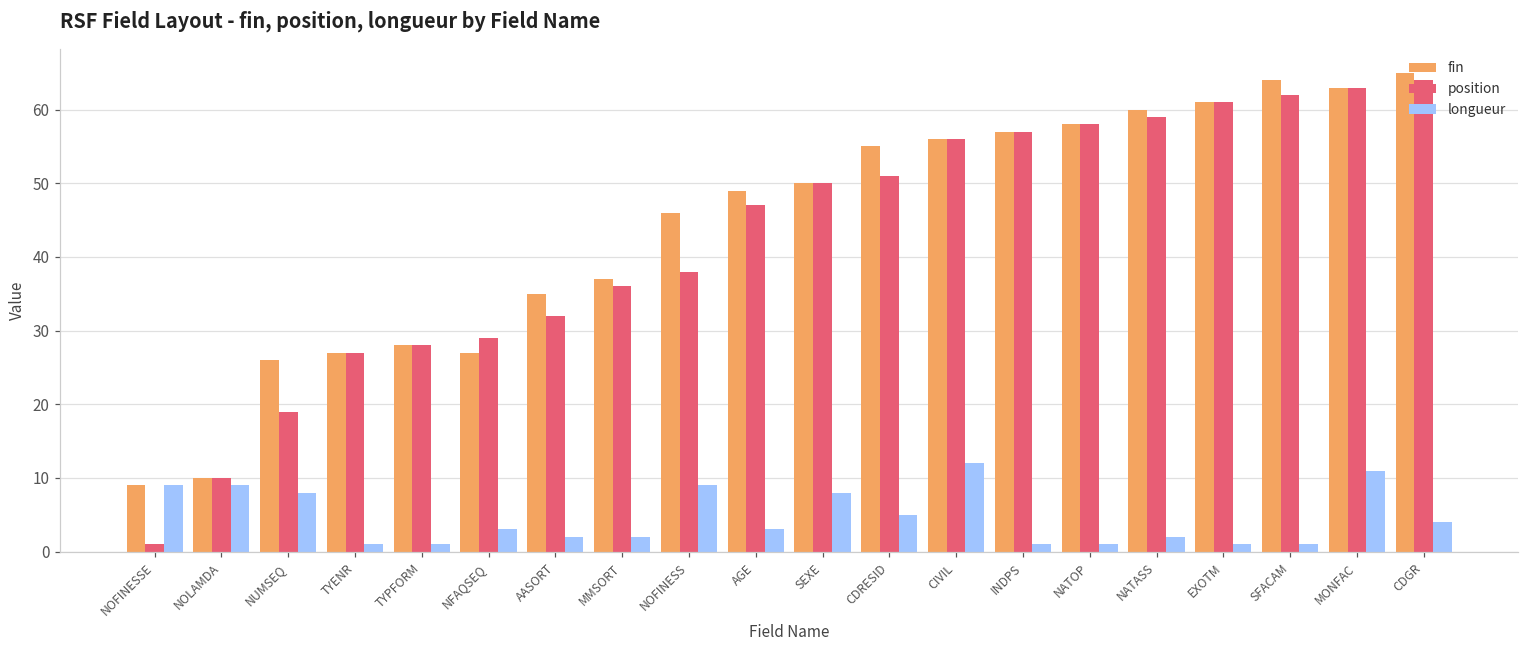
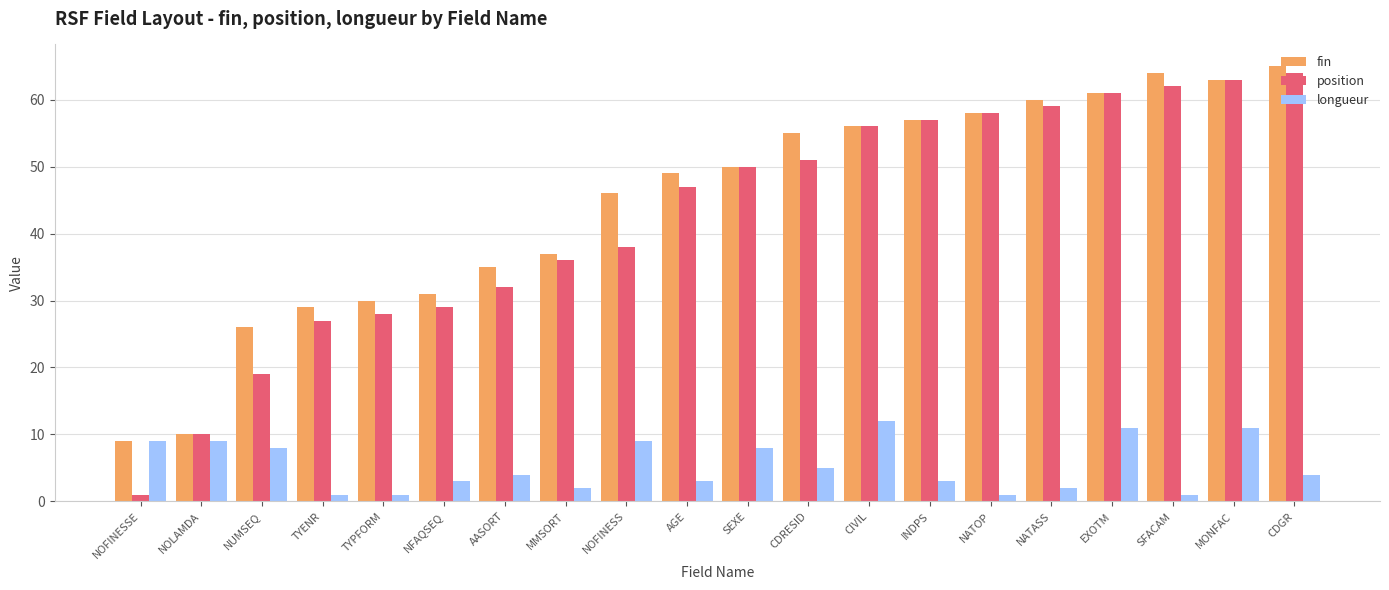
fin, TYENR: 27 -> 29
fin, TYPFORM: 28 -> 30
fin, NFAQSEQ: 27 -> 31
longueur, AASORT: 2 -> 4
longueur, INDPS: 1 -> 3
longueur, EXOTM: 1 -> 11
